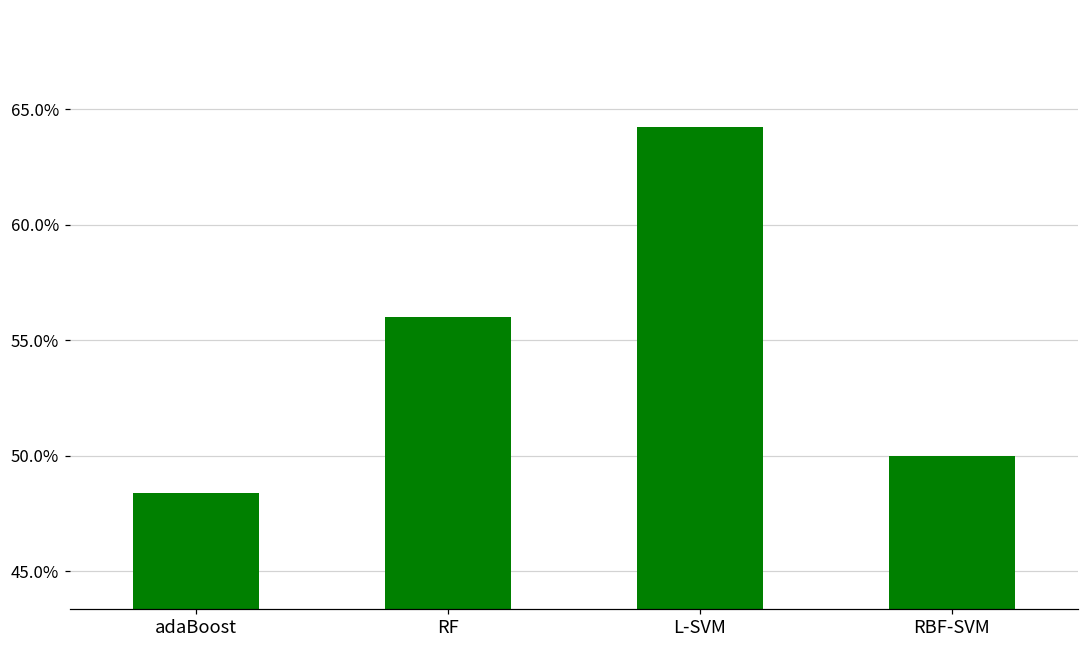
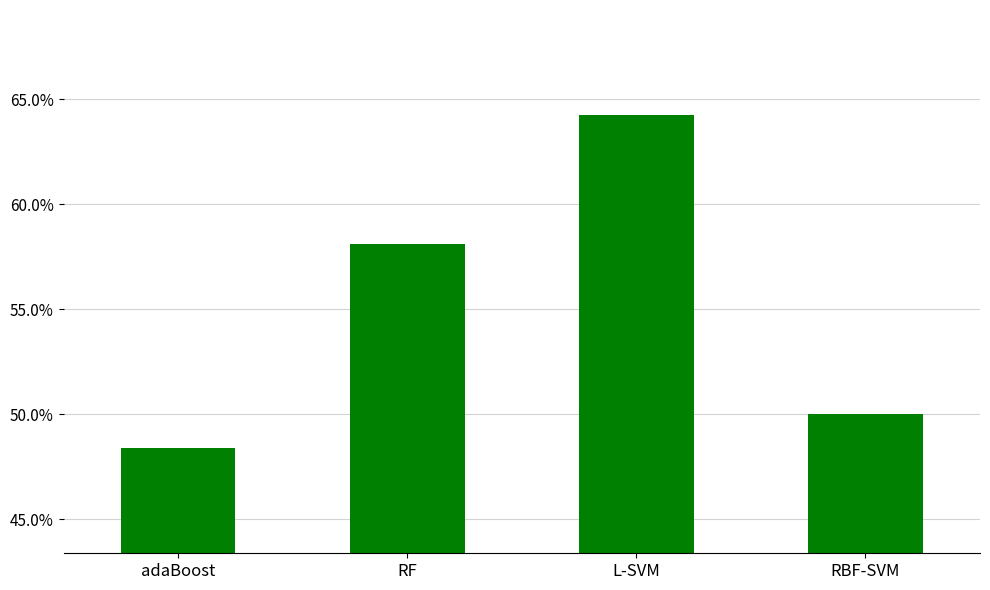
RF: 56.0% -> 58.1%
